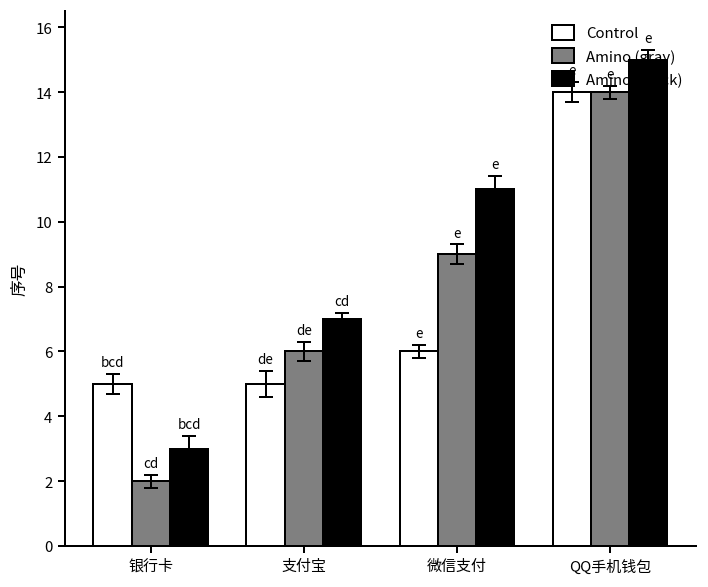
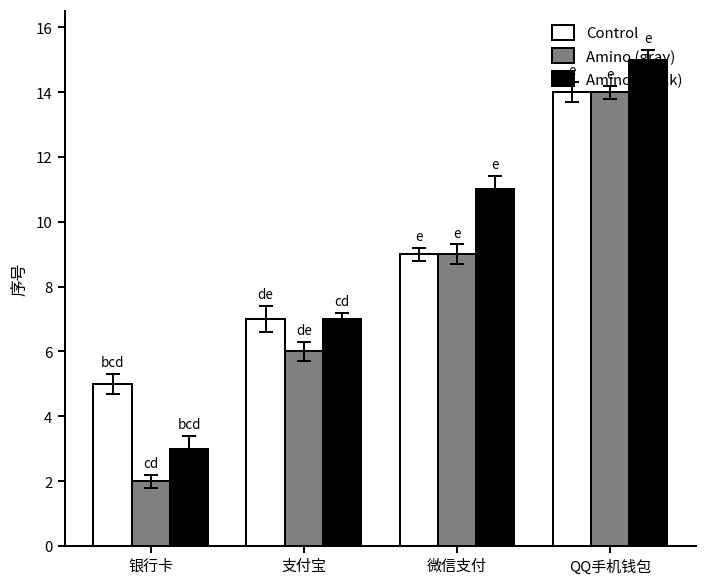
Control, 支付宝: 5 -> 7
Control, 微信支付: 6 -> 9
